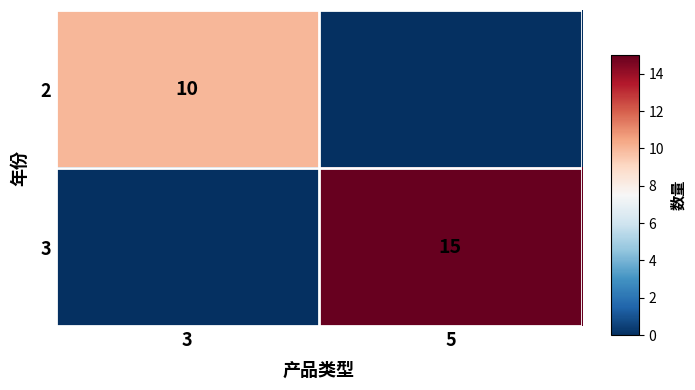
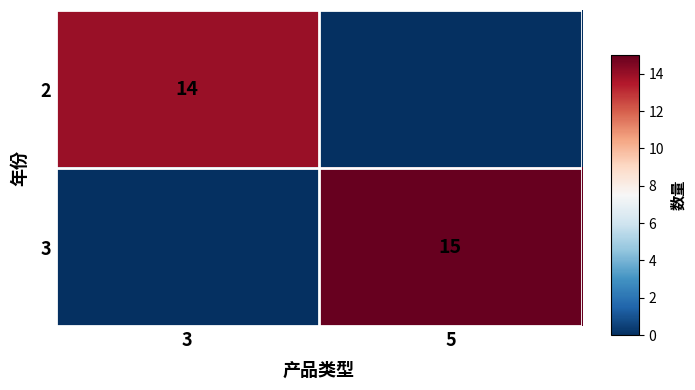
2, 3: 10 -> 14
